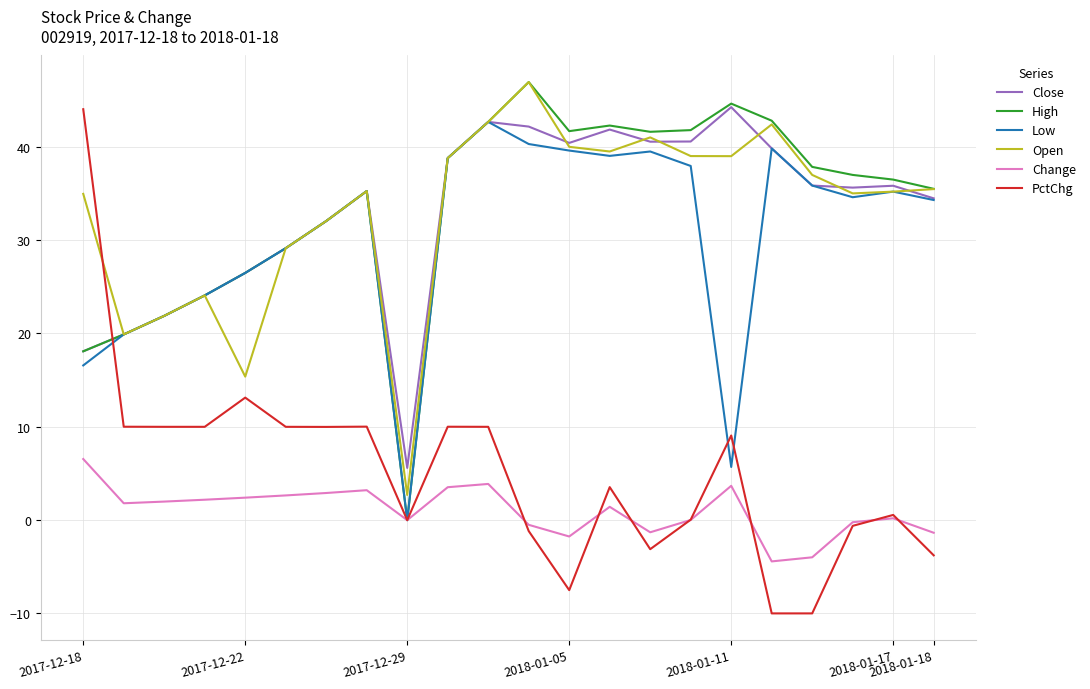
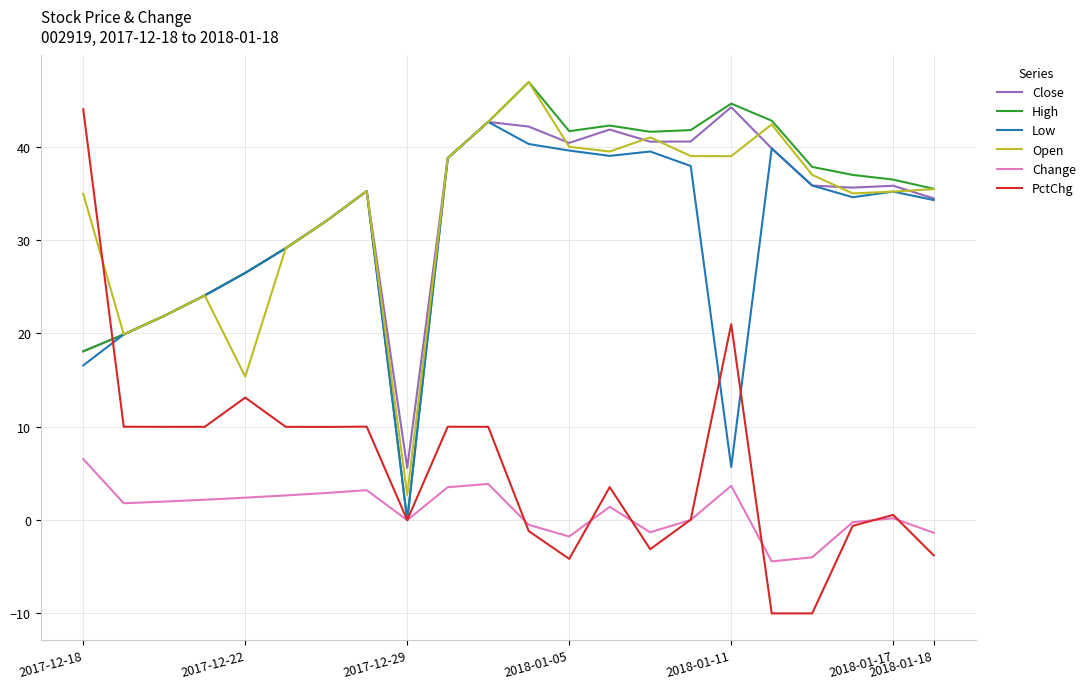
PctChg, 2018-01-05: -8 -> -4
PctChg, 2018-01-11: 9 -> 21
